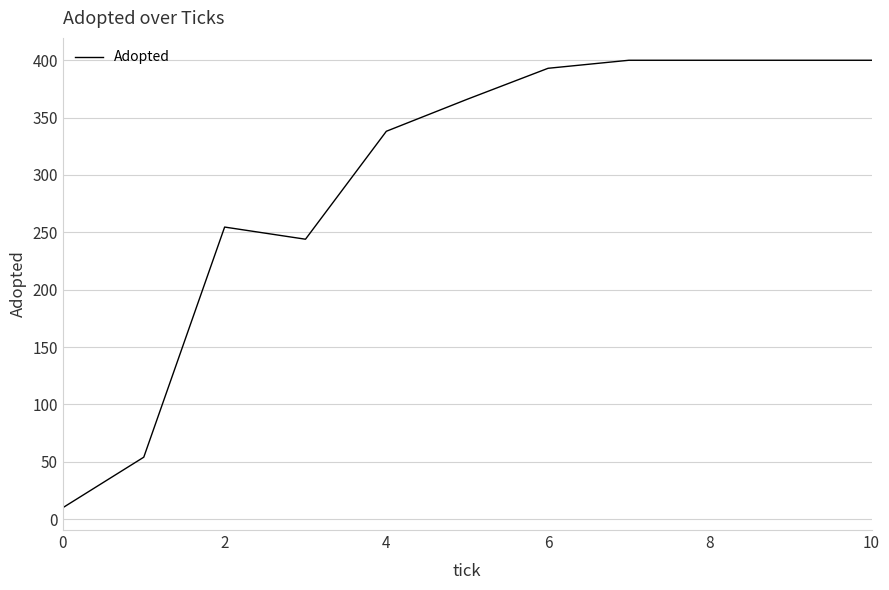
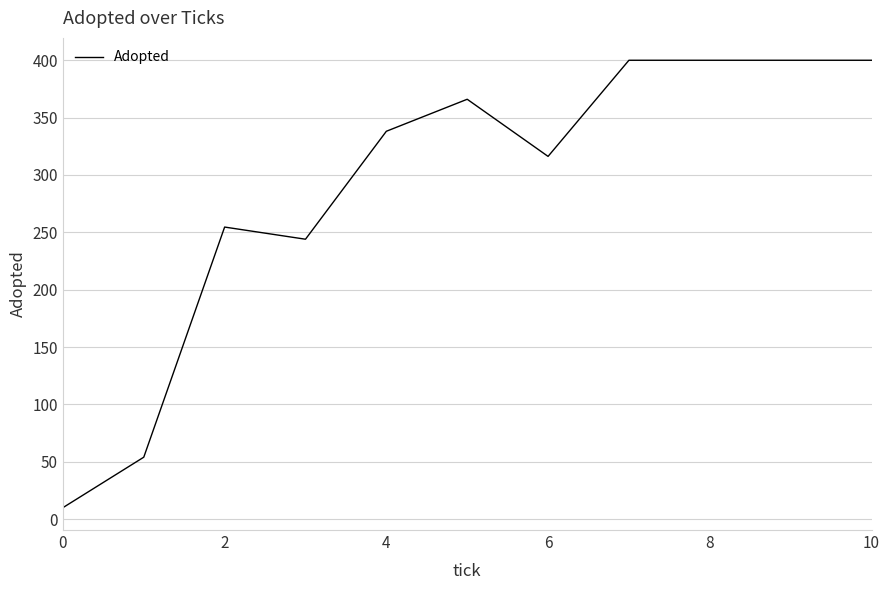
6: 393 -> 316
